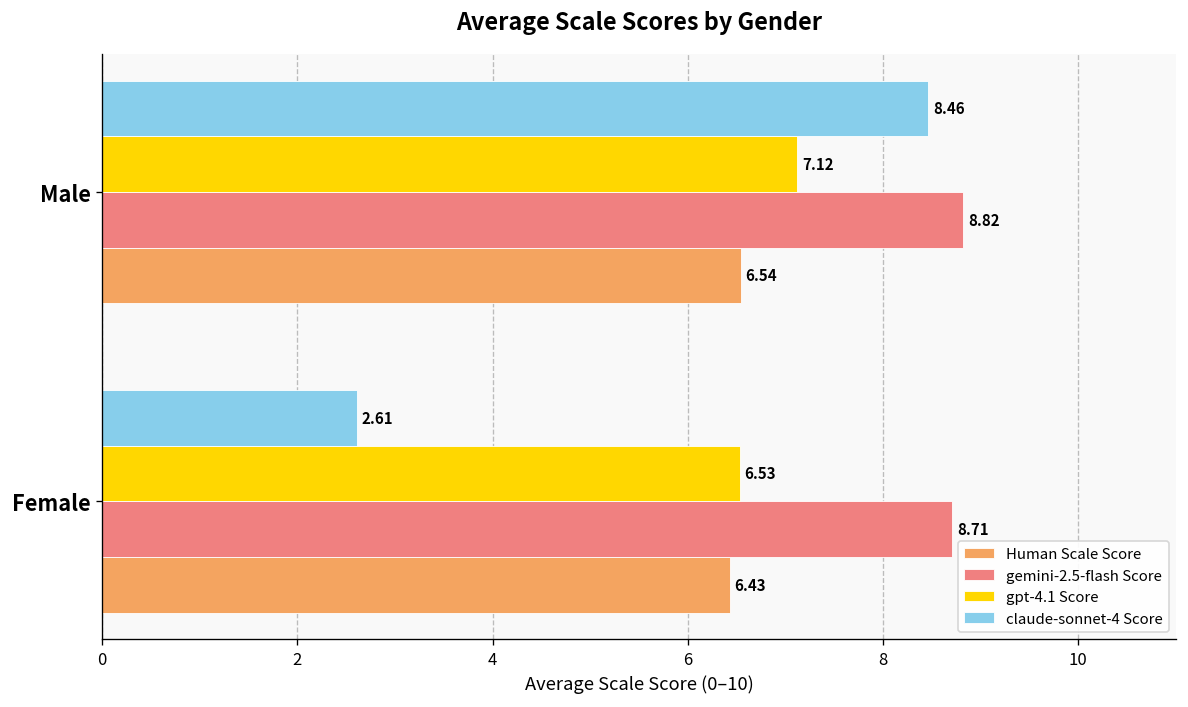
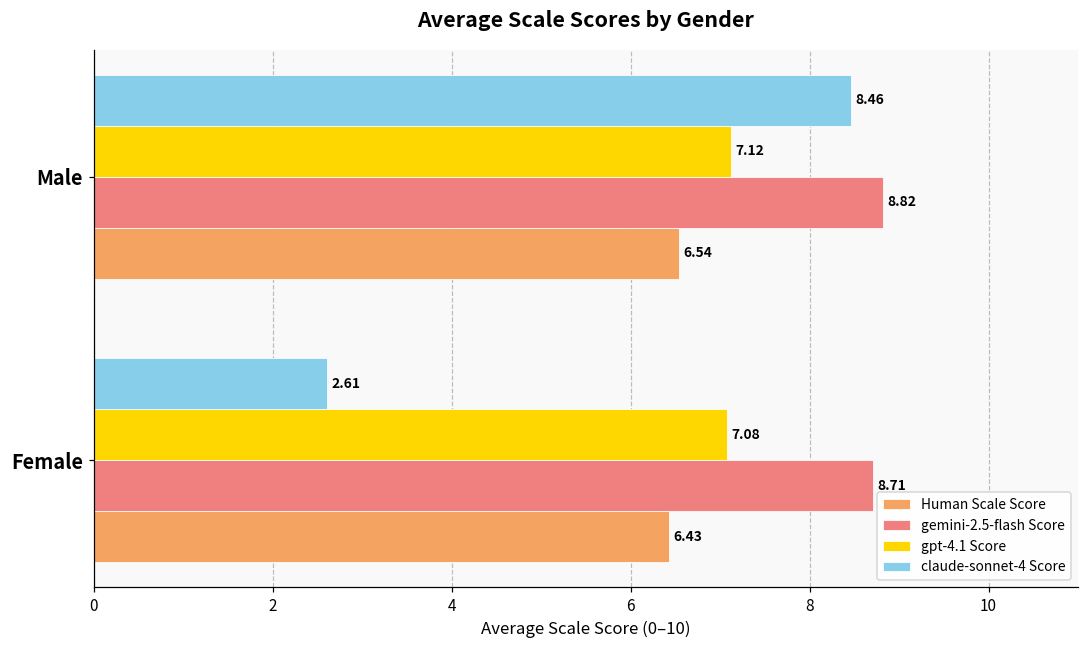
gpt-4.1 Score, Female: 6.53 -> 7.08
